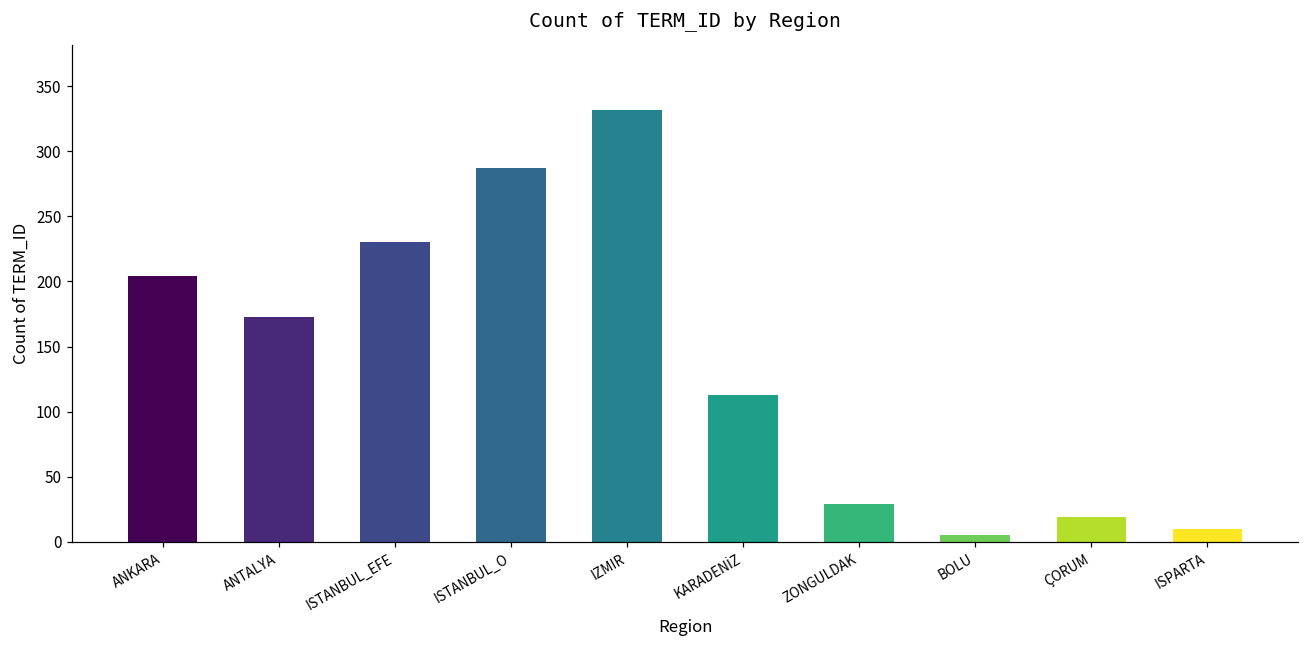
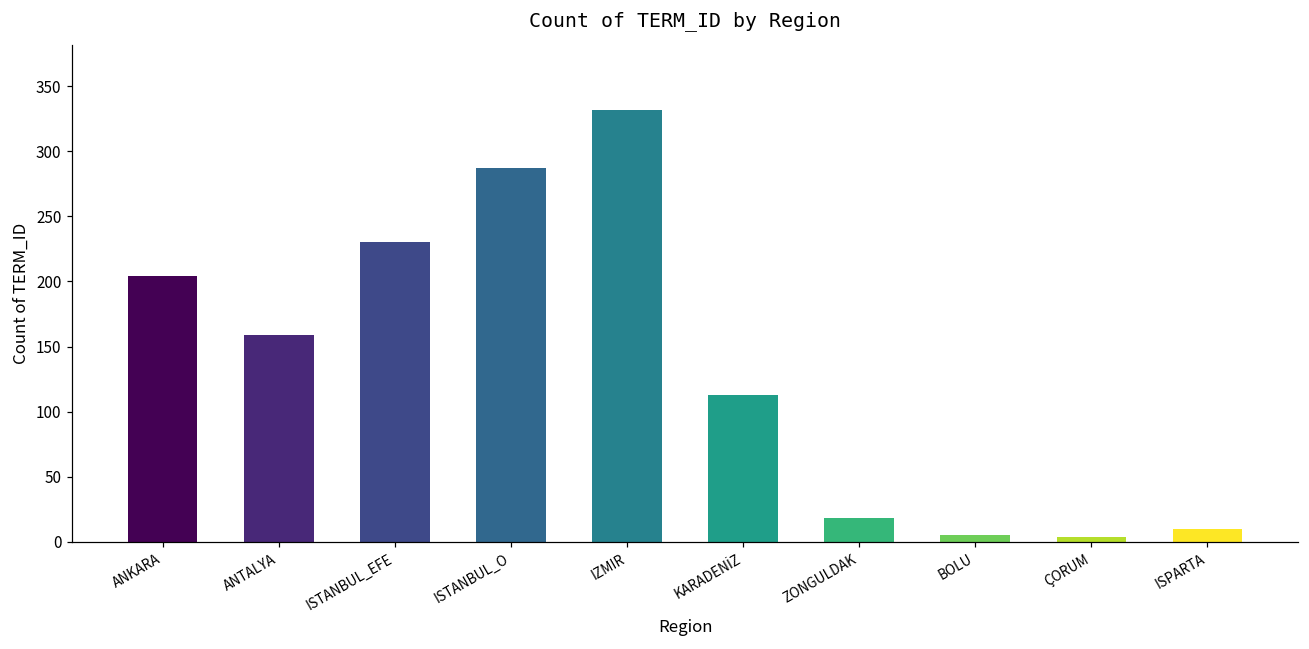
ANTALYA: 173 -> 159
ZONGULDAK: 29 -> 18
ÇORUM: 19 -> 4
